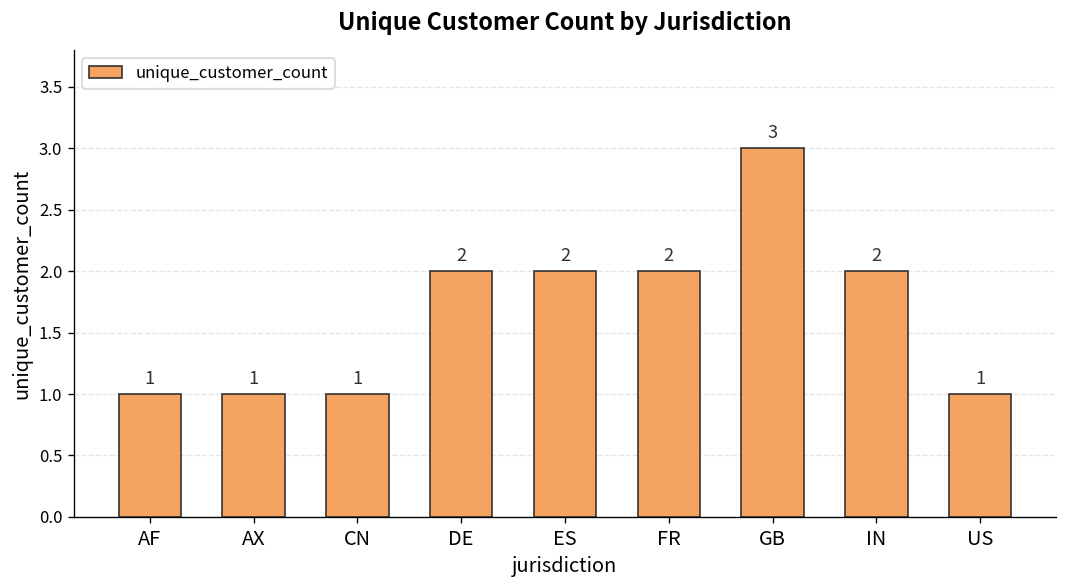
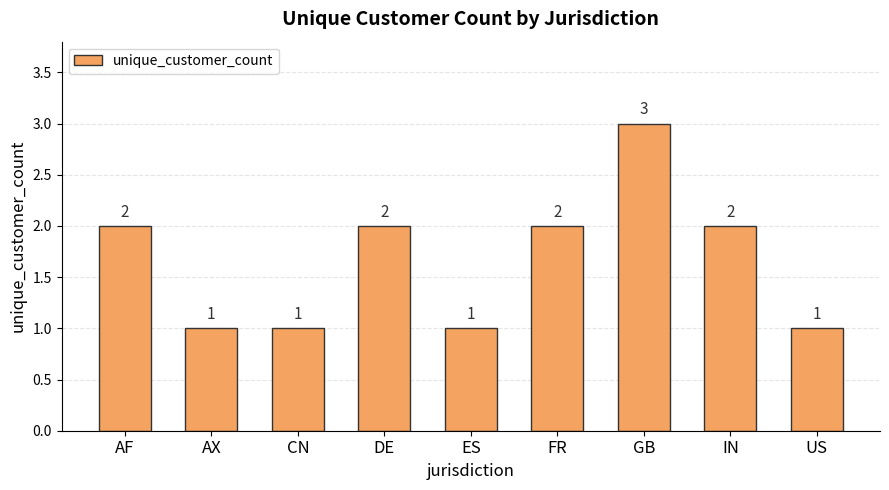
AF: 1 -> 2
ES: 2 -> 1
